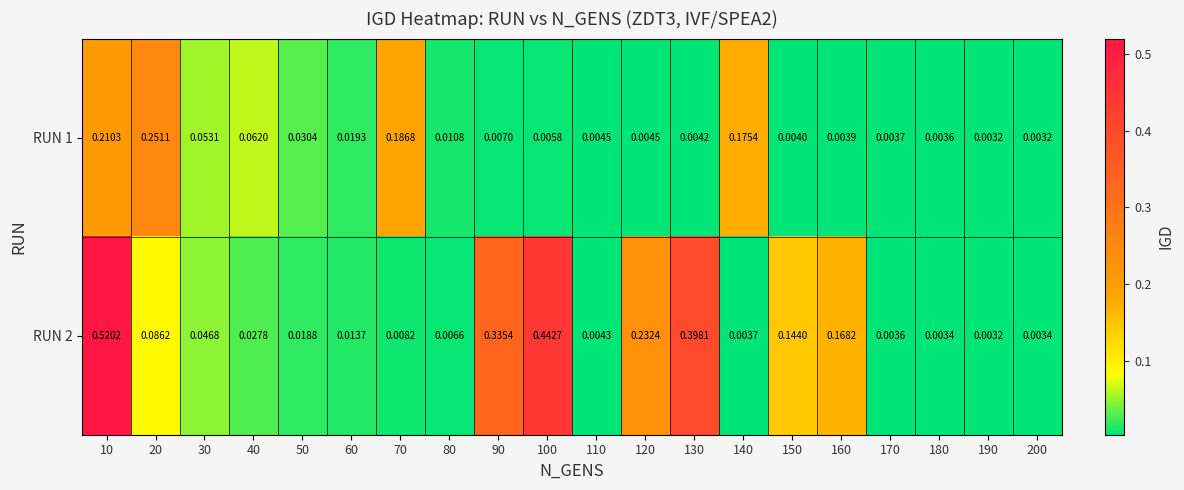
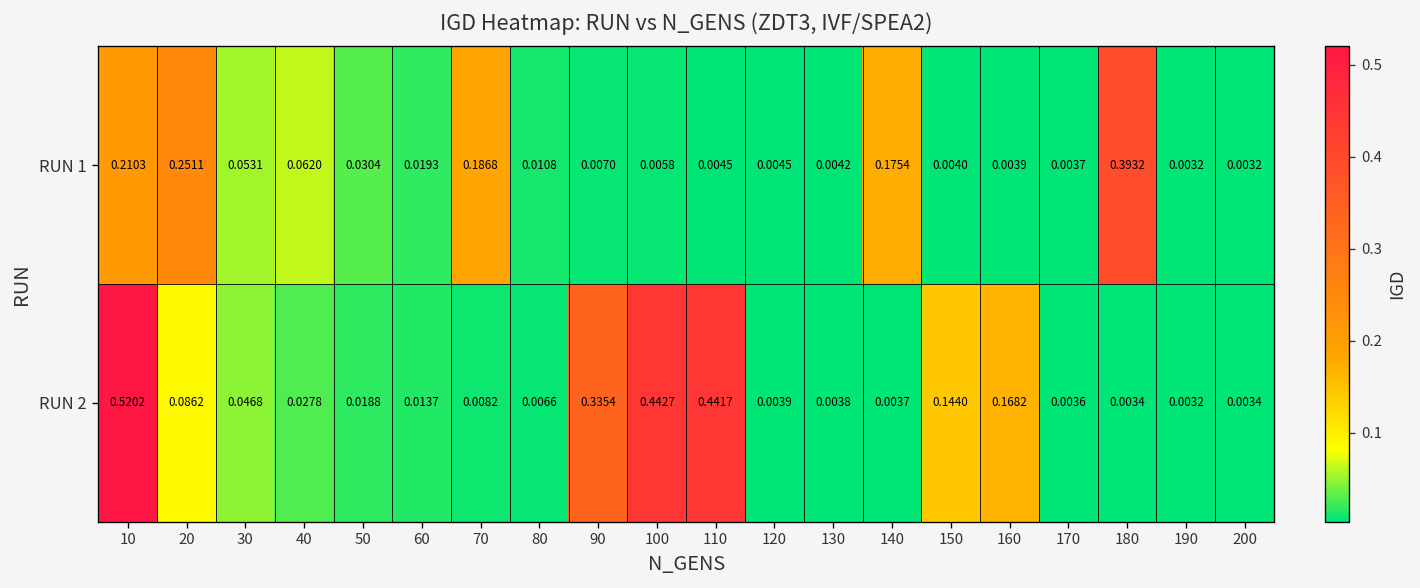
RUN 1, 180: 0.0036 -> 0.3932
RUN 2, 110: 0.0043 -> 0.4417
RUN 2, 120: 0.2324 -> 0.0039
RUN 2, 130: 0.3981 -> 0.0038
